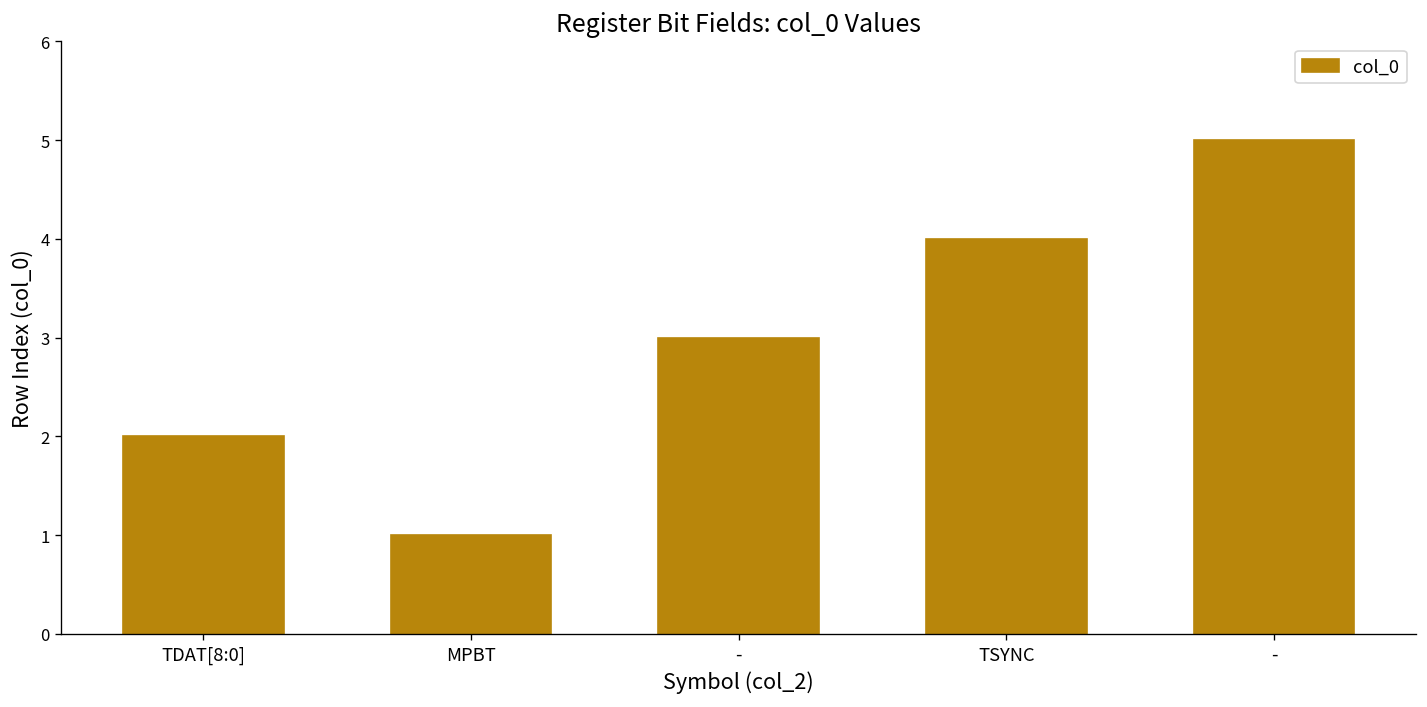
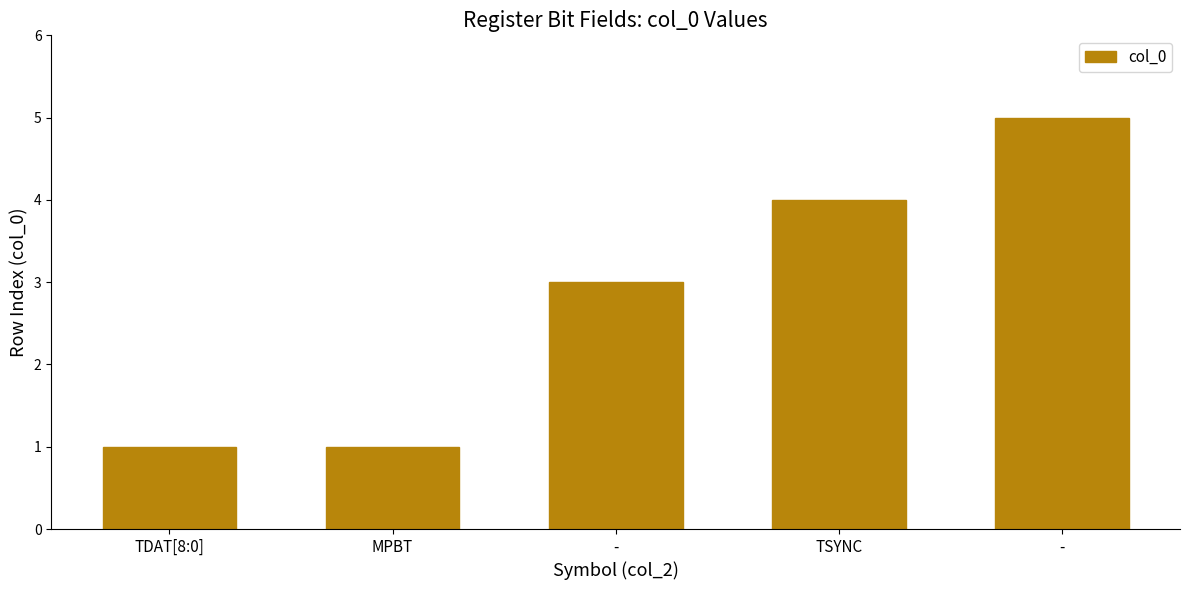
TDAT[8:0]: 2 -> 1
